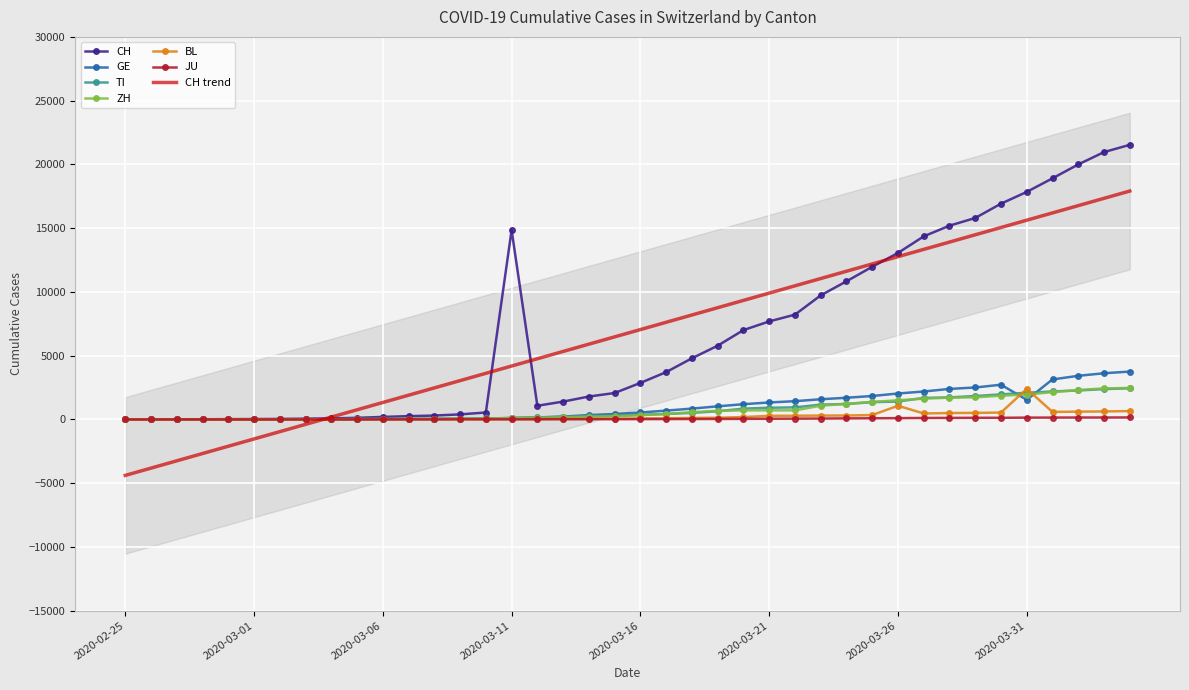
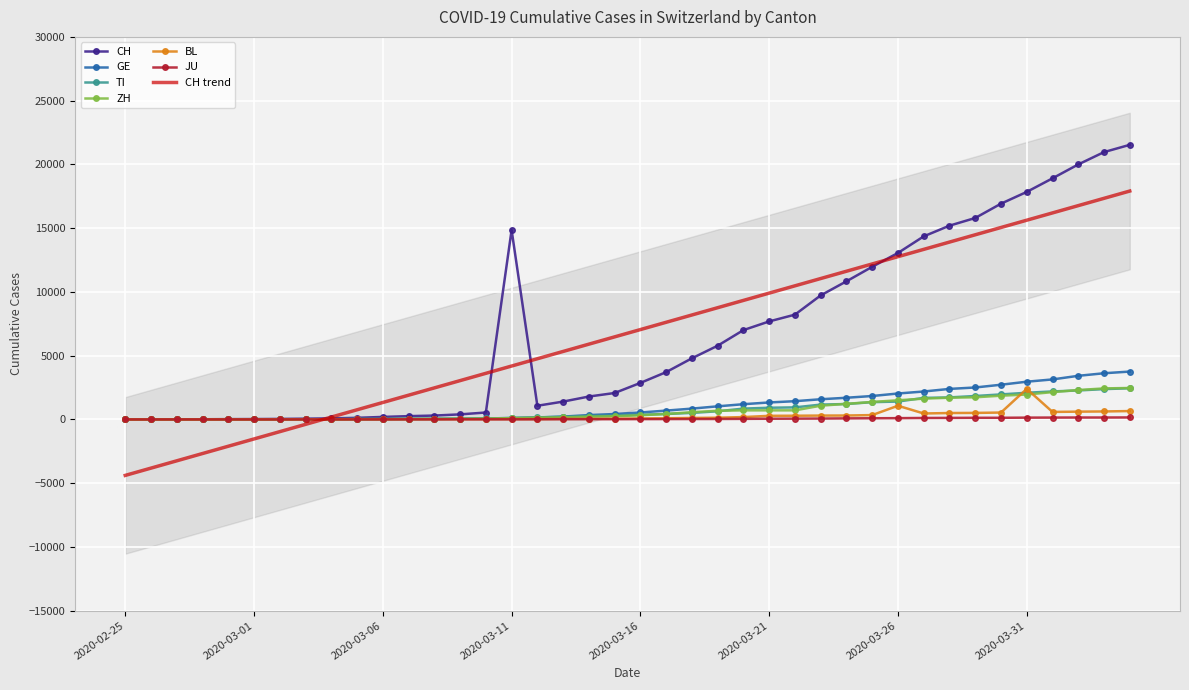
GE, 2020-03-31: 1500 -> 3000
